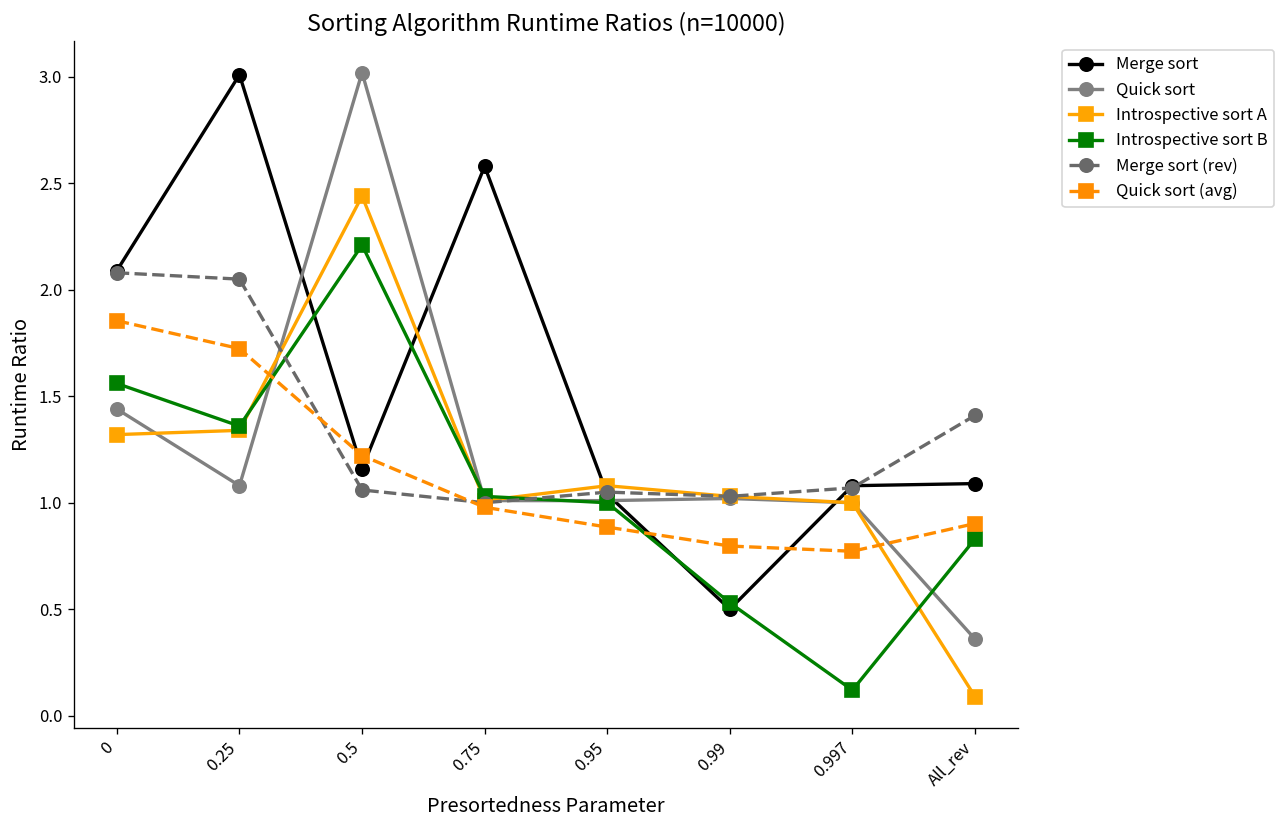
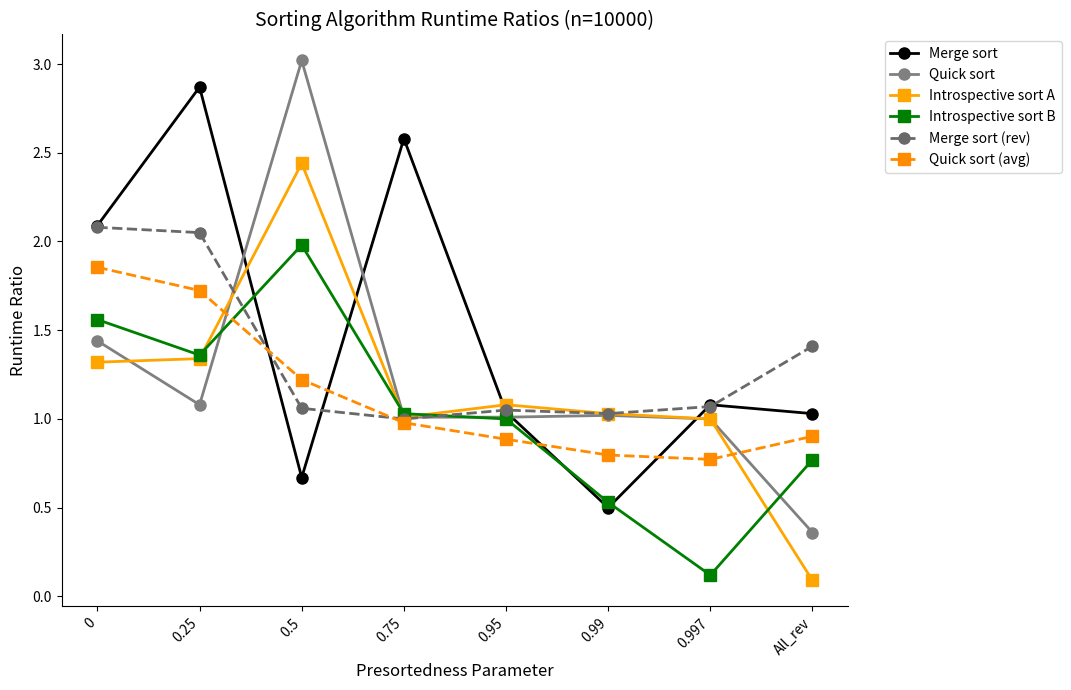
Merge sort, 0.25: 3.01 -> 2.87
Merge sort, 0.5: 1.16 -> 0.67
Introspective sort B, 0.5: 2.21 -> 1.98
Merge sort, All_rev: 1.09 -> 1.03
Introspective sort B, All_rev: 0.83 -> 0.77
